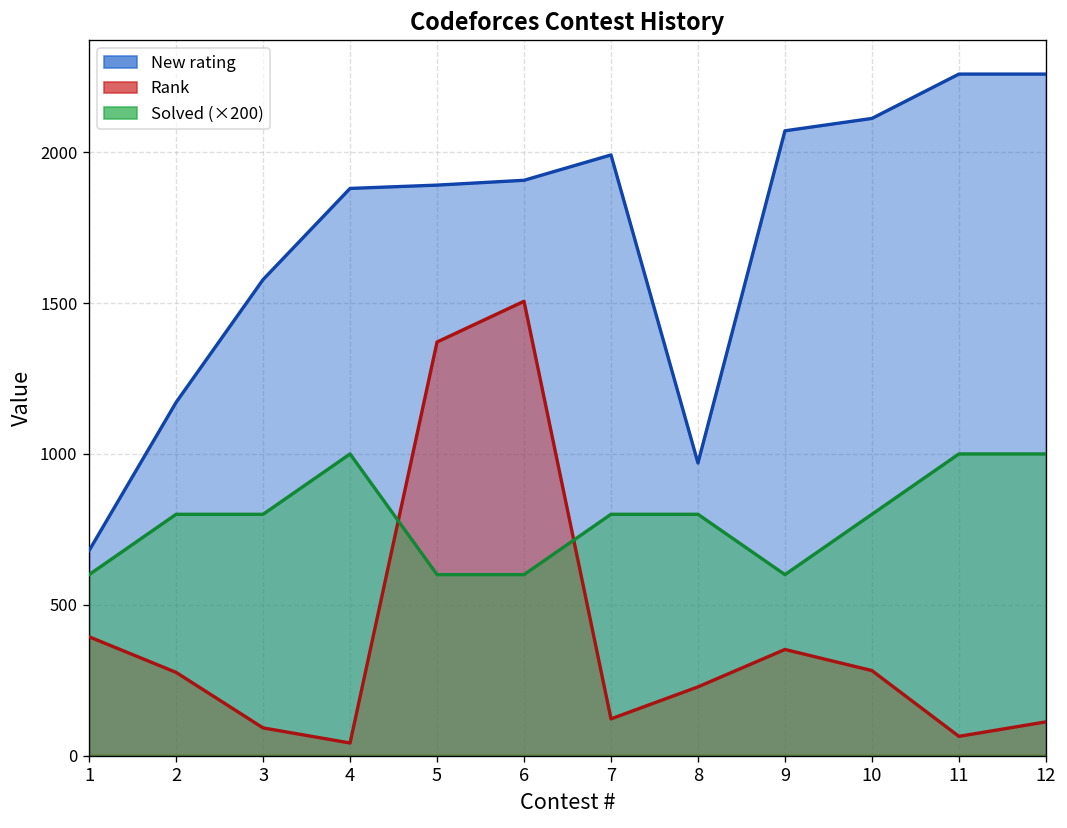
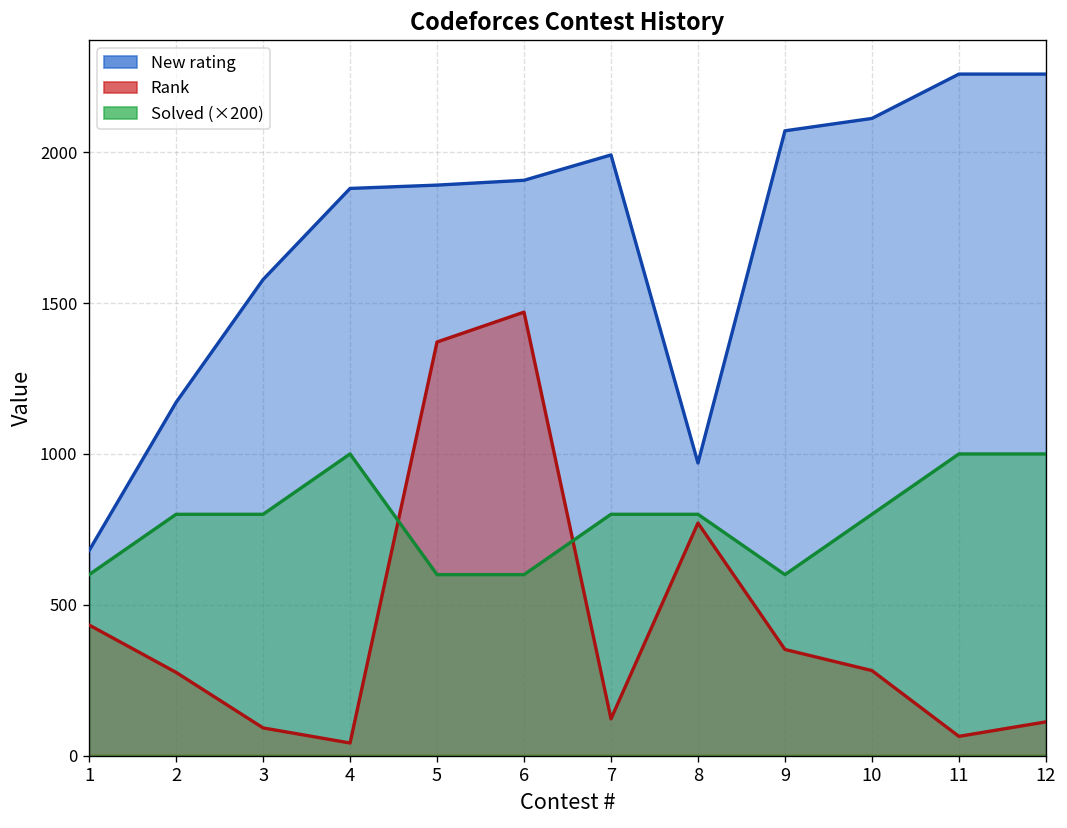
Rank, 1: 390 -> 430
Rank, 6: 1510 -> 1470
Rank, 8: 230 -> 770
